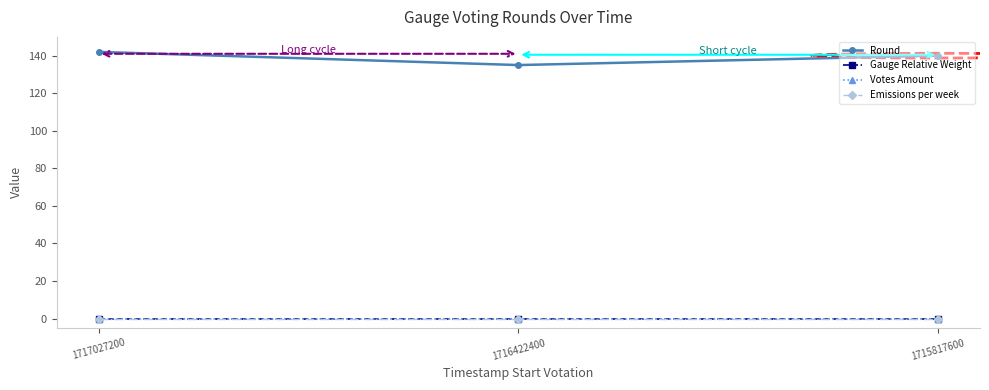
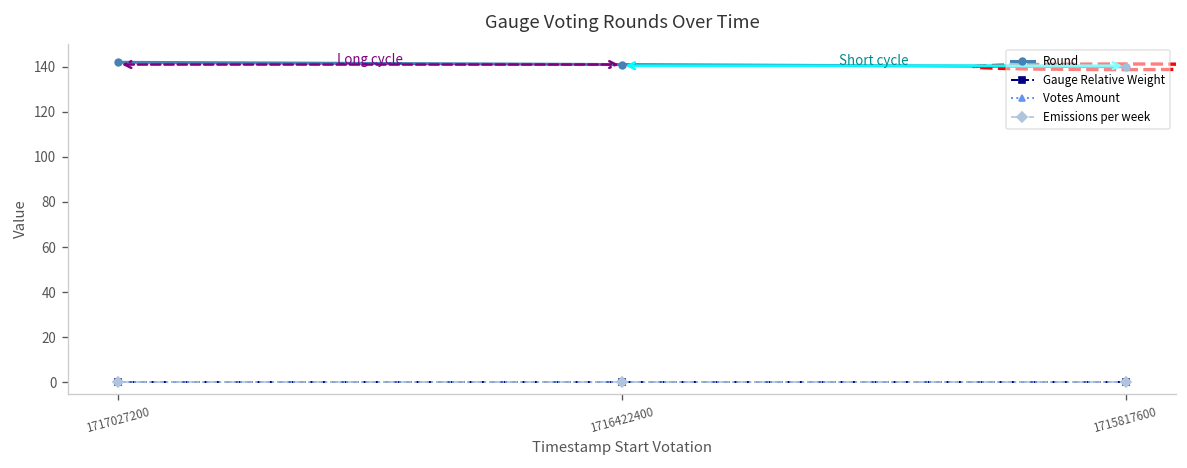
Round, 1716422400: 135 -> 141
